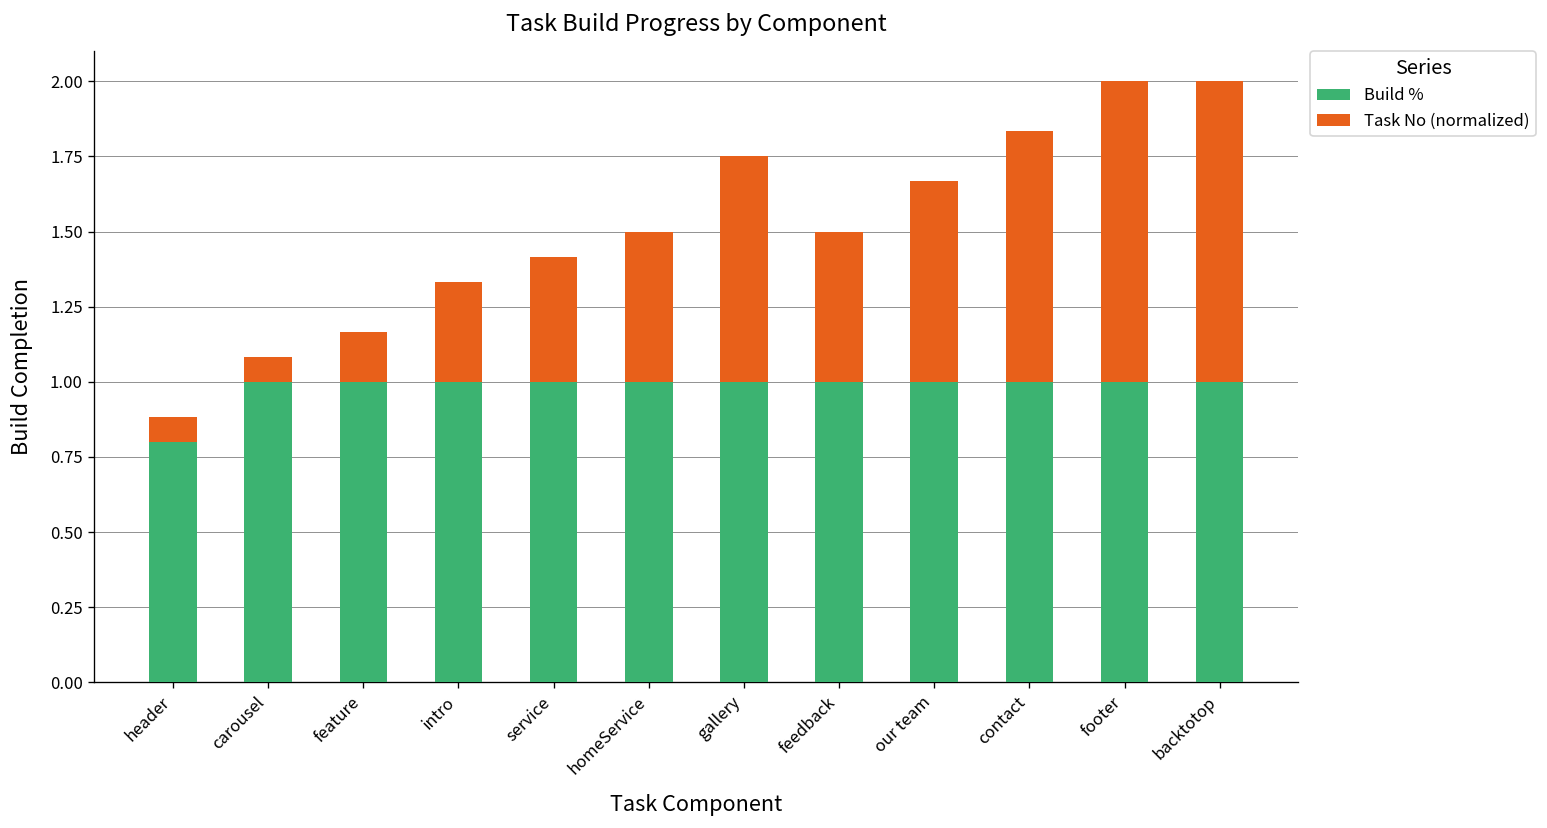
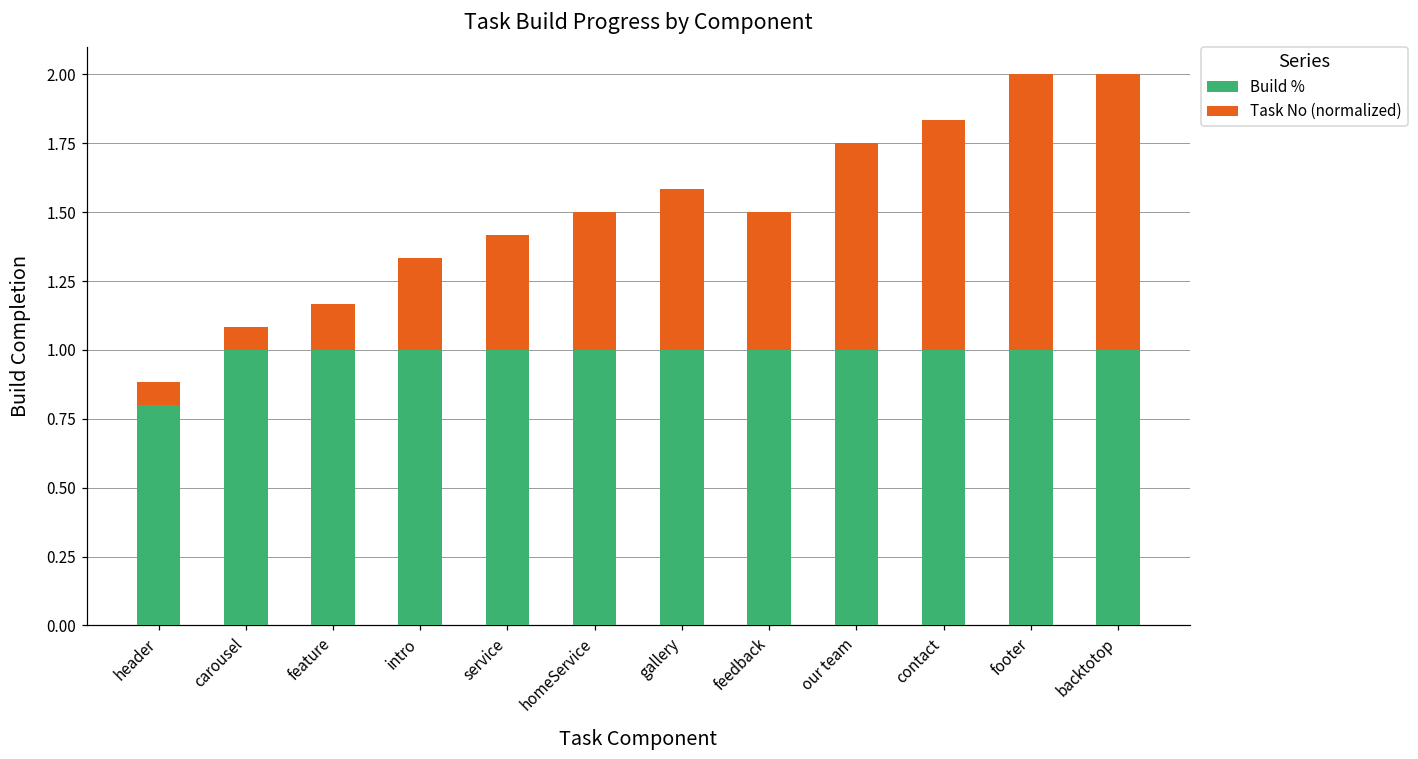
Task No (normalized), gallery: 0.75 -> 0.58
Task No (normalized), our team: 0.67 -> 0.75
